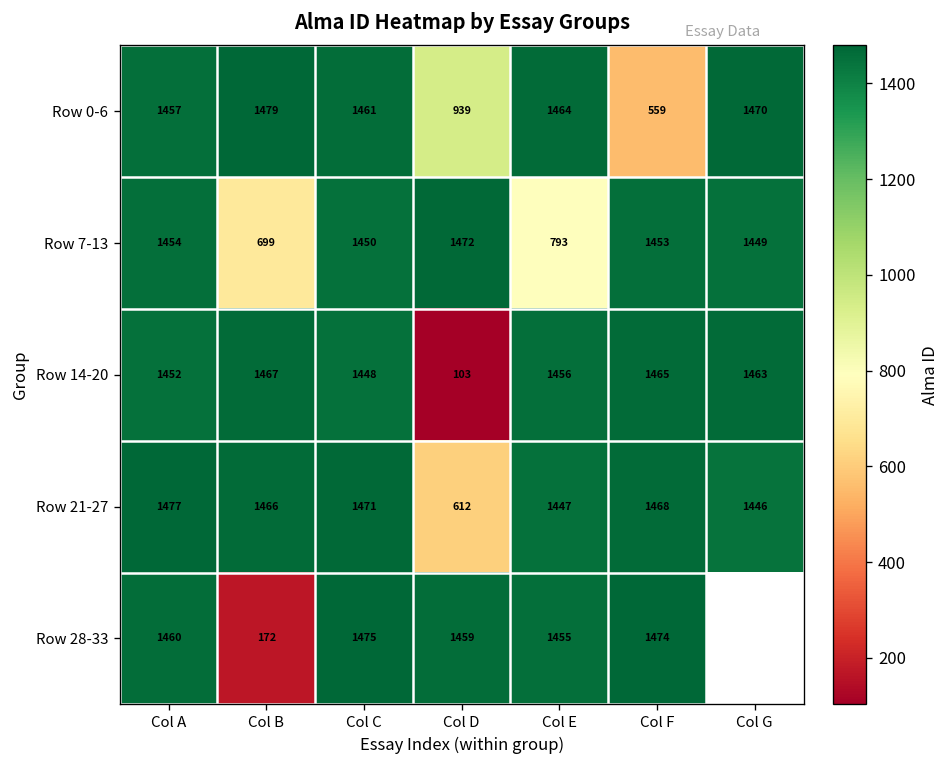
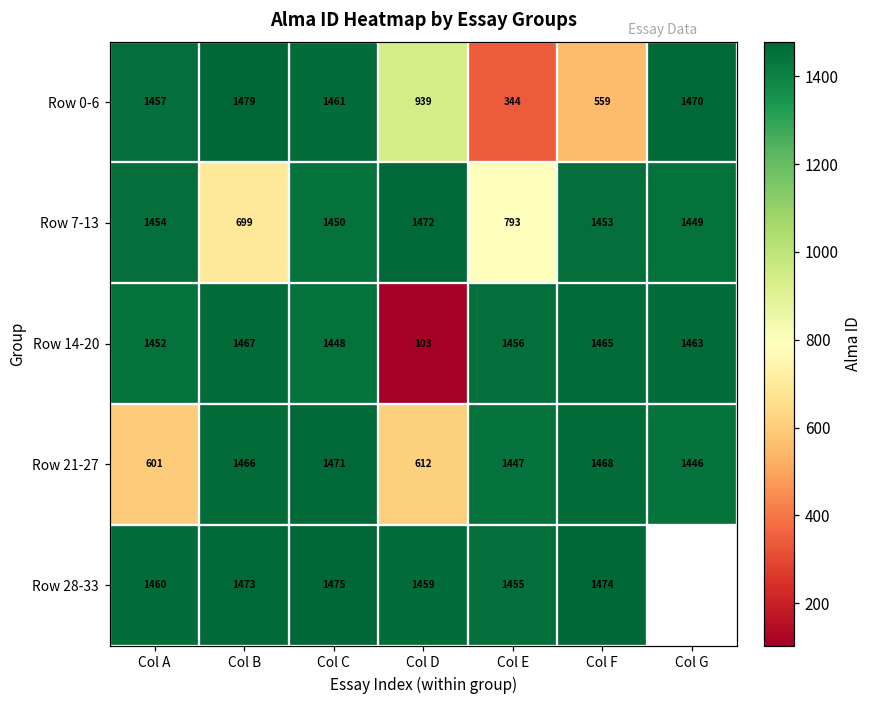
Row 0-6, Col E: 1464 -> 344
Row 21-27, Col A: 1477 -> 601
Row 28-33, Col B: 172 -> 1473
